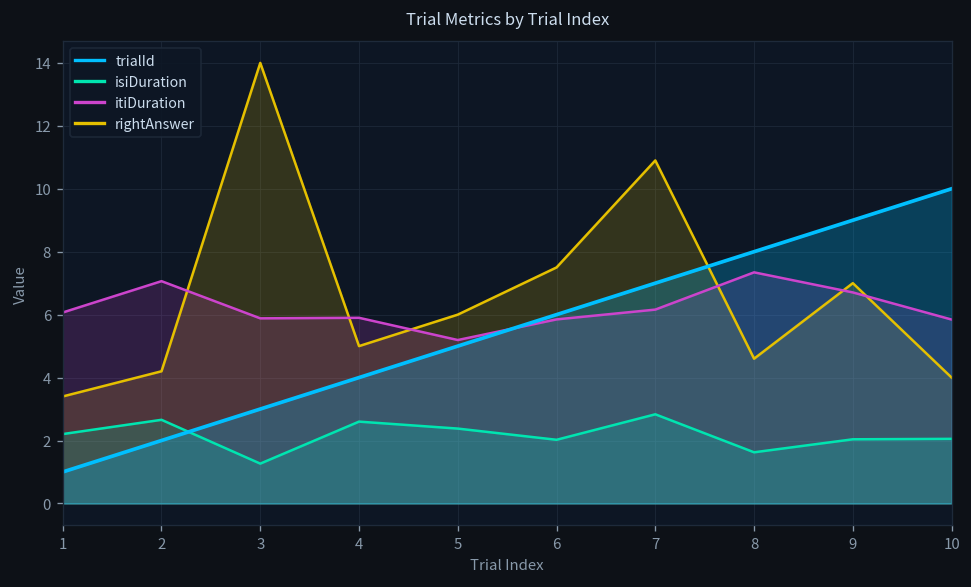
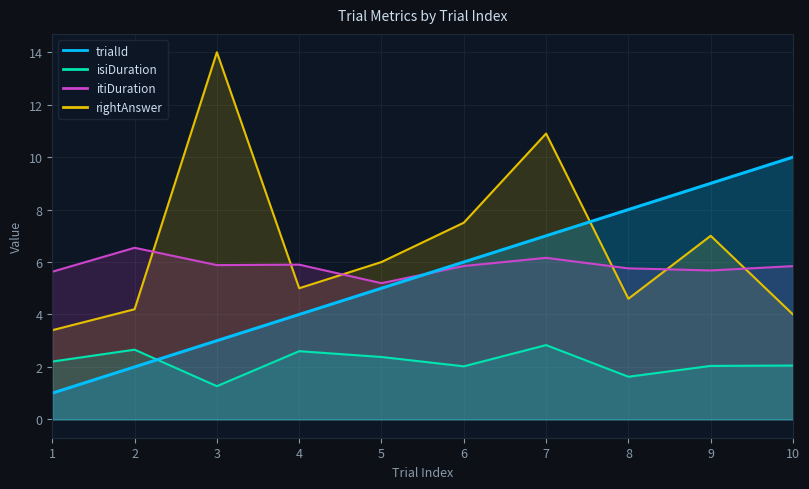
itiDuration, 1: 6.1 -> 5.6
itiDuration, 2: 7.1 -> 6.5
itiDuration, 8: 7.3 -> 5.8
itiDuration, 9: 6.7 -> 5.7
